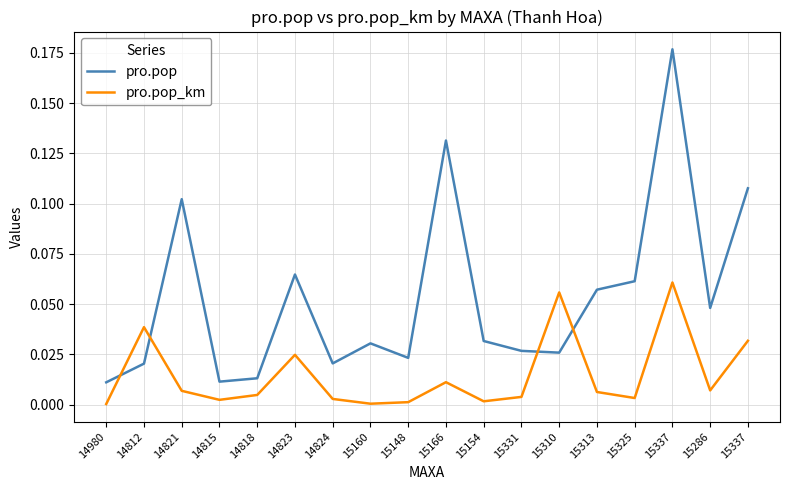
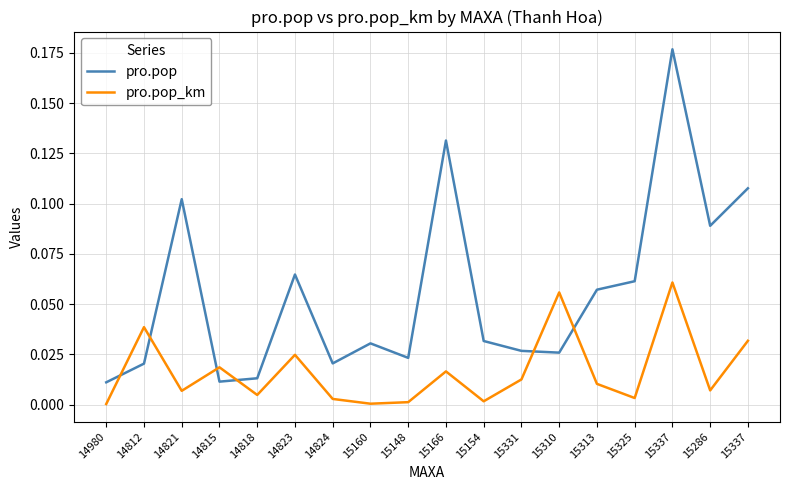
pro.pop_km, 14815: 0.002 -> 0.019
pro.pop_km, 15166: 0.011 -> 0.017
pro.pop_km, 15331: 0.004 -> 0.013
pro.pop_km, 15313: 0.006 -> 0.010
pro.pop, 15286: 0.048 -> 0.089
